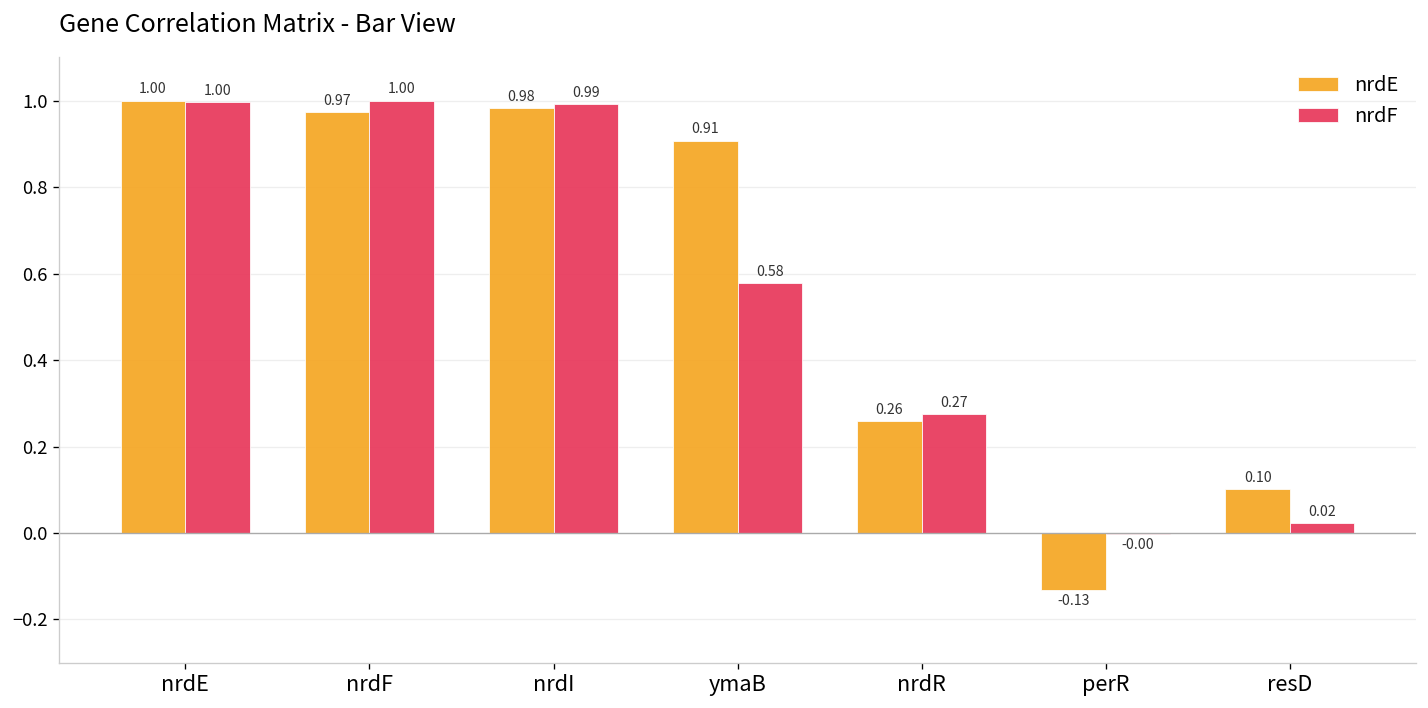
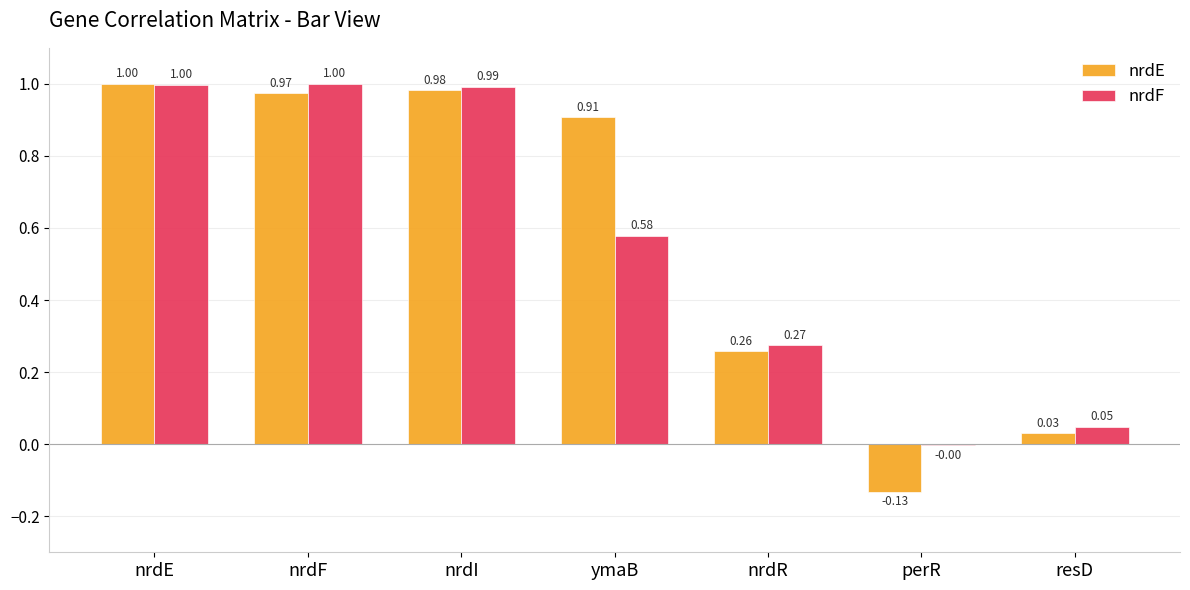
nrdE, resD: 0.10 -> 0.03
nrdF, resD: 0.02 -> 0.05
